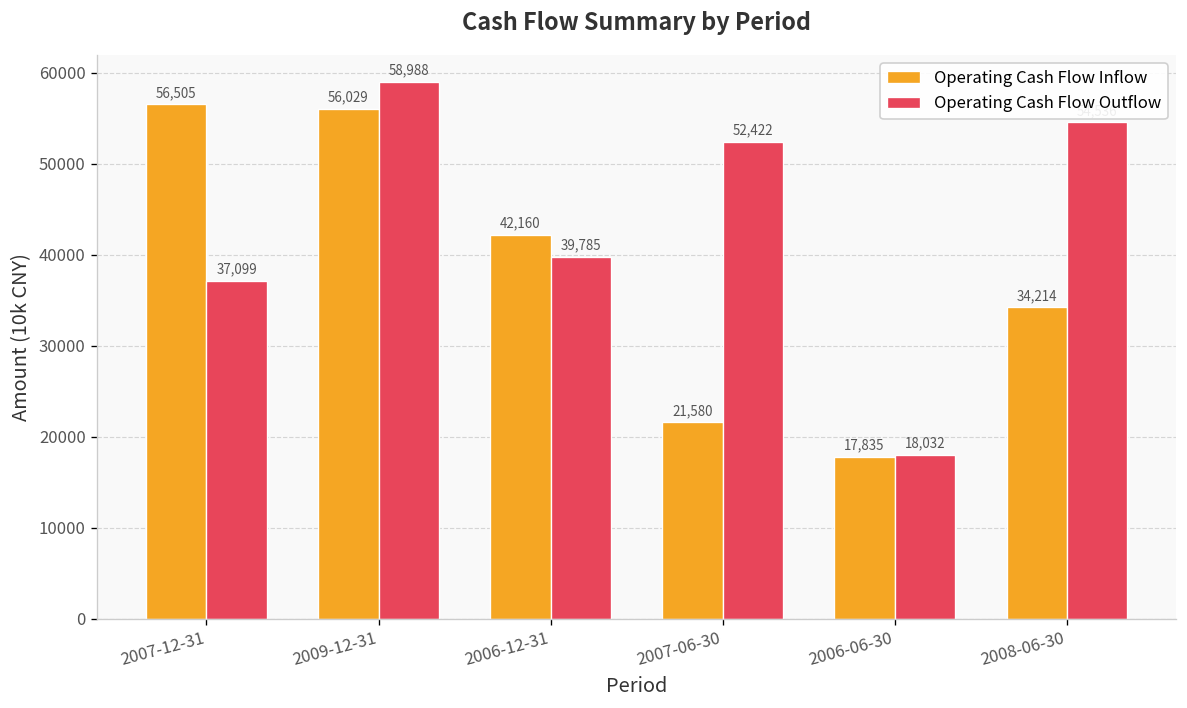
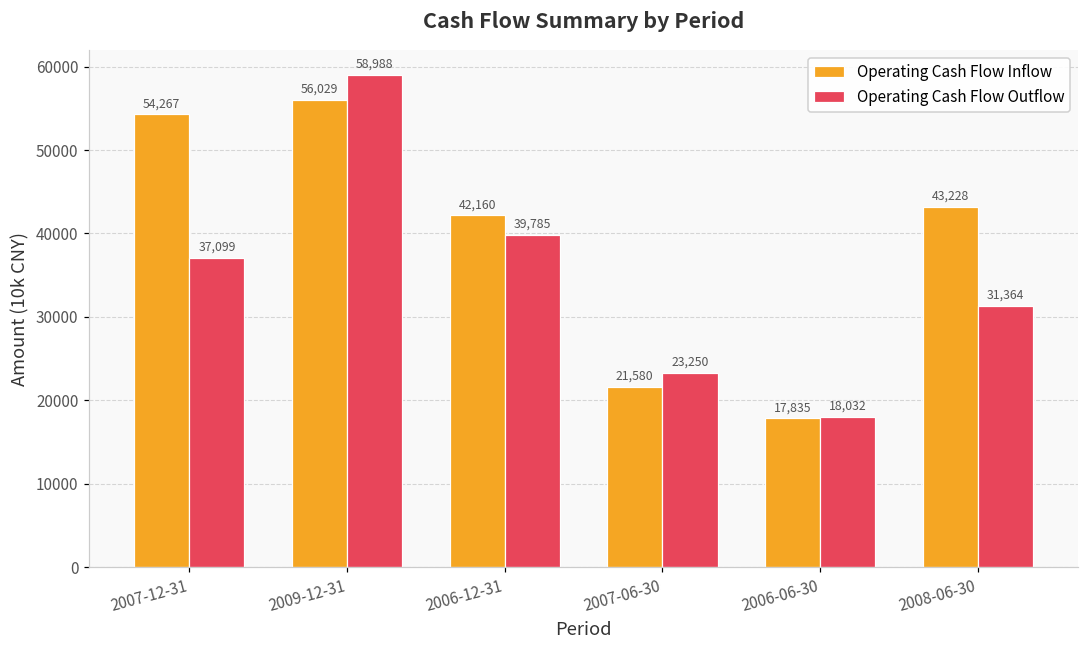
Operating Cash Flow Inflow, 2007-12-31: 56,505 -> 54,267
Operating Cash Flow Outflow, 2007-06-30: 52,422 -> 23,250
Operating Cash Flow Inflow, 2008-06-30: 34,214 -> 43,228
Operating Cash Flow Outflow, 2008-06-30: 55000 -> 31000
